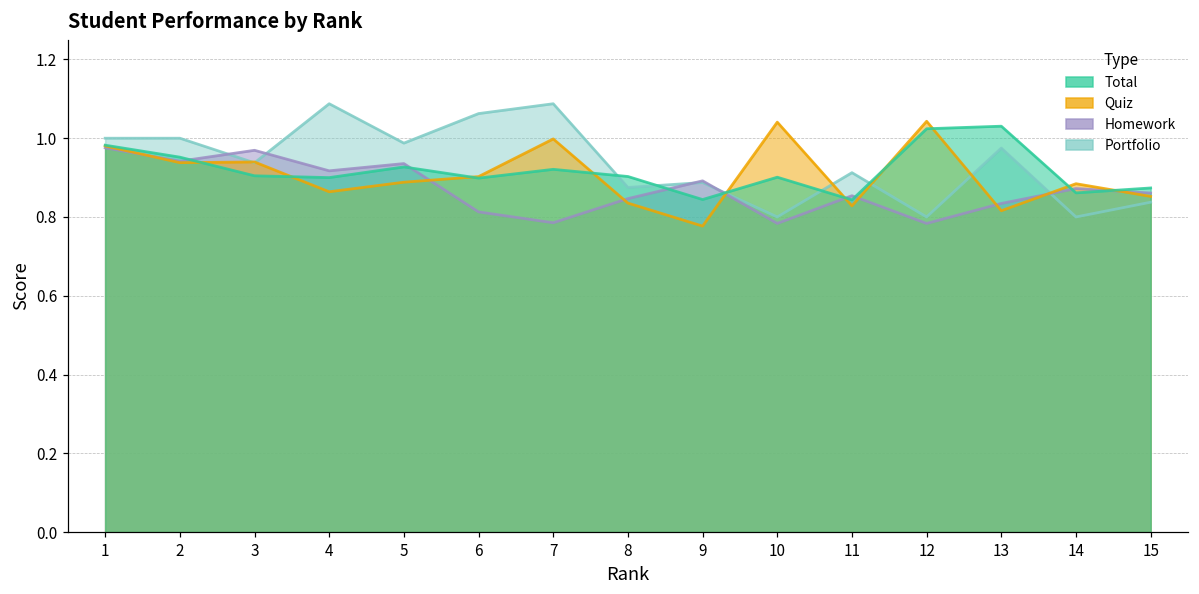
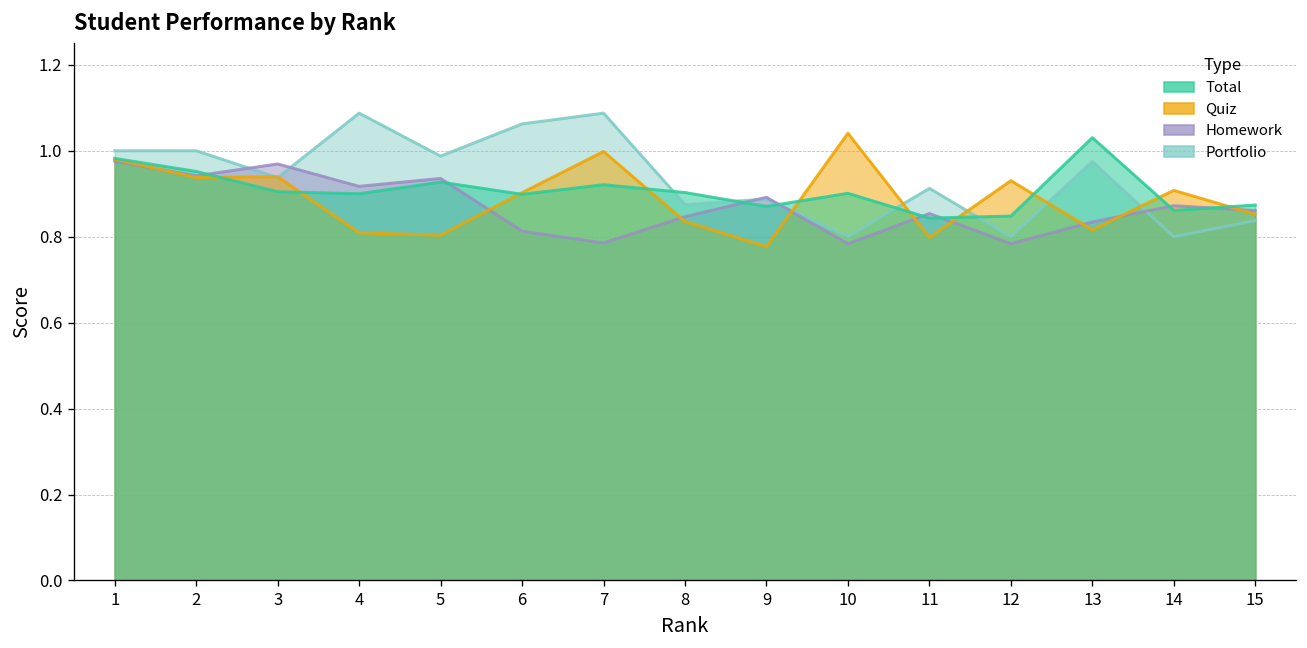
Quiz, 4: 0.86 -> 0.81
Quiz, 5: 0.89 -> 0.80
Total, 9: 0.84 -> 0.87
Quiz, 11: 0.83 -> 0.80
Quiz, 12: 1.04 -> 0.93
Total, 12: 1.02 -> 0.85
Quiz, 14: 0.88 -> 0.91
